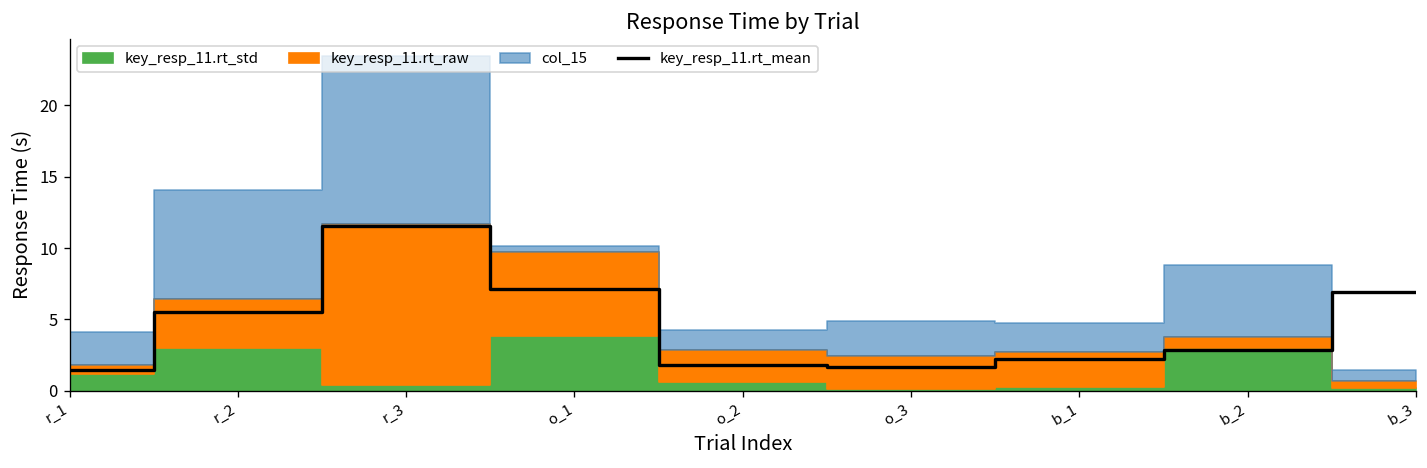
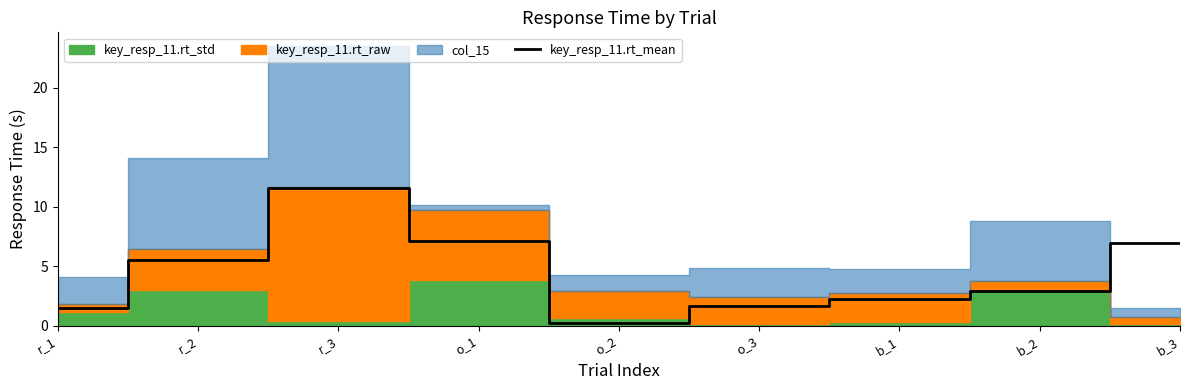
key_resp_11.rt_mean, o_2: 1.8 -> 0.2
